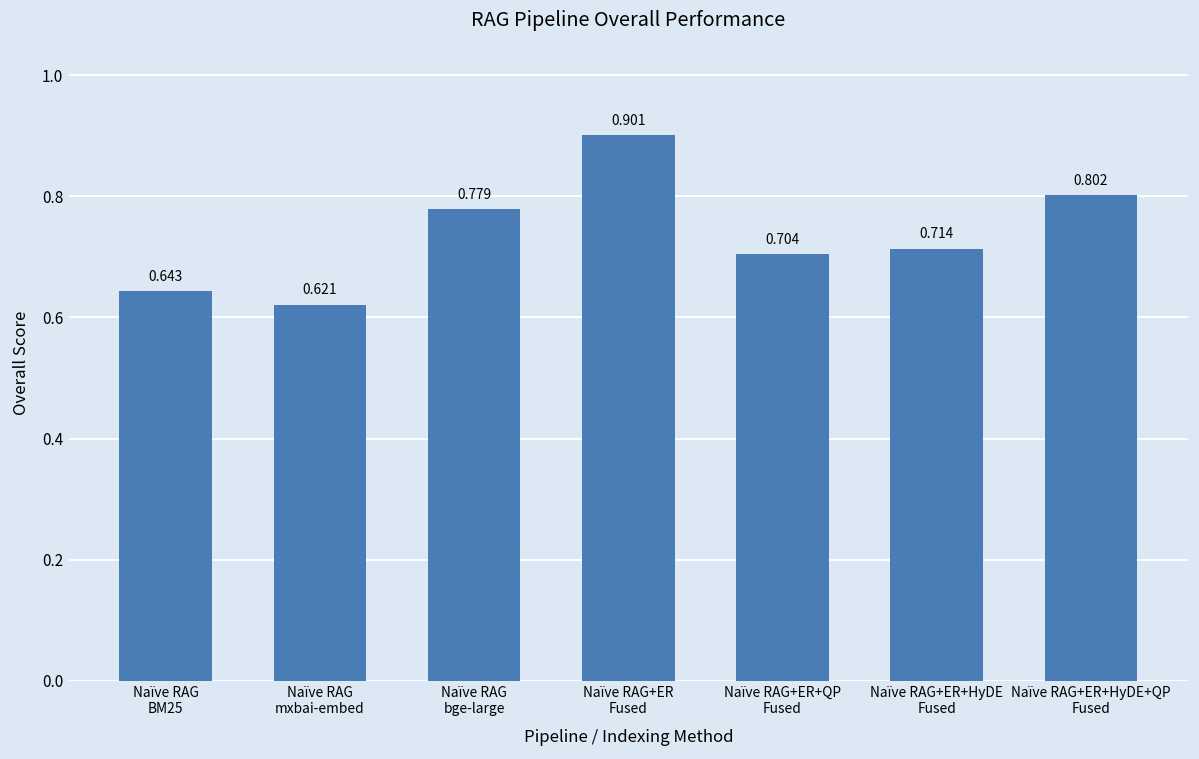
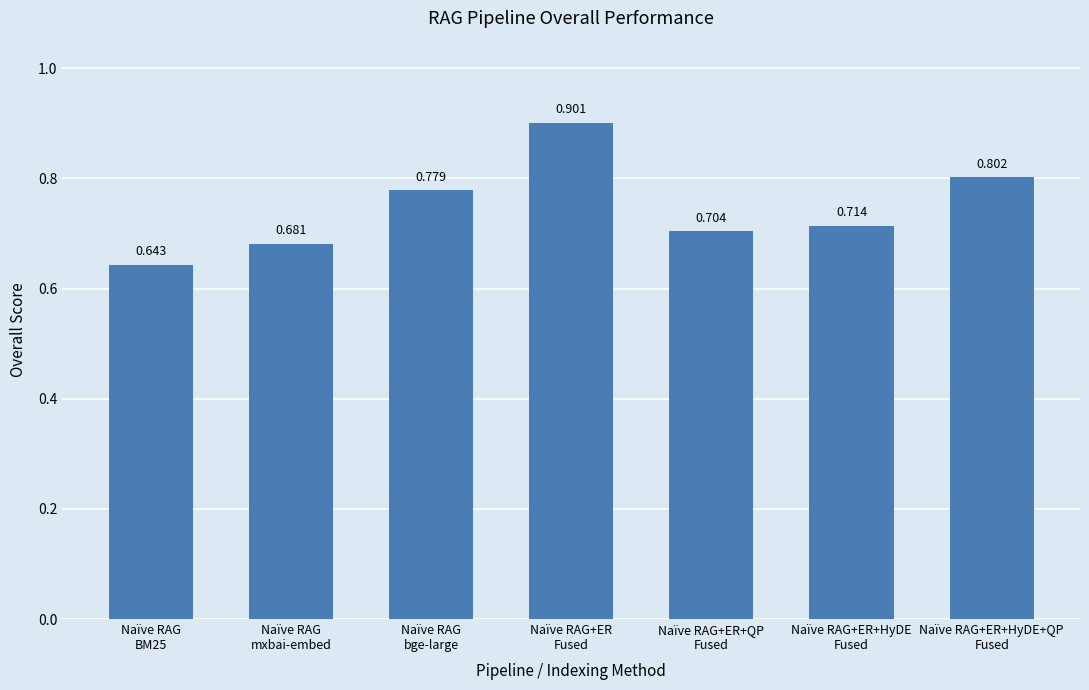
Naïve RAG mxbai-embed: 0.621 -> 0.681
